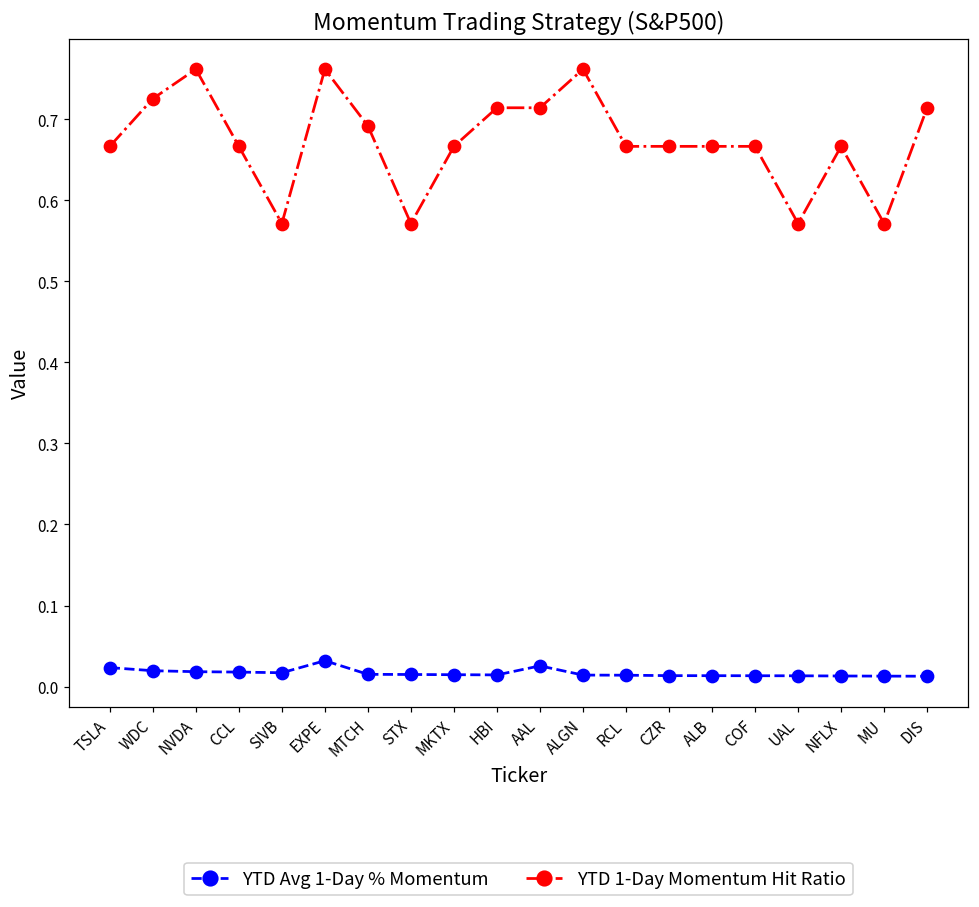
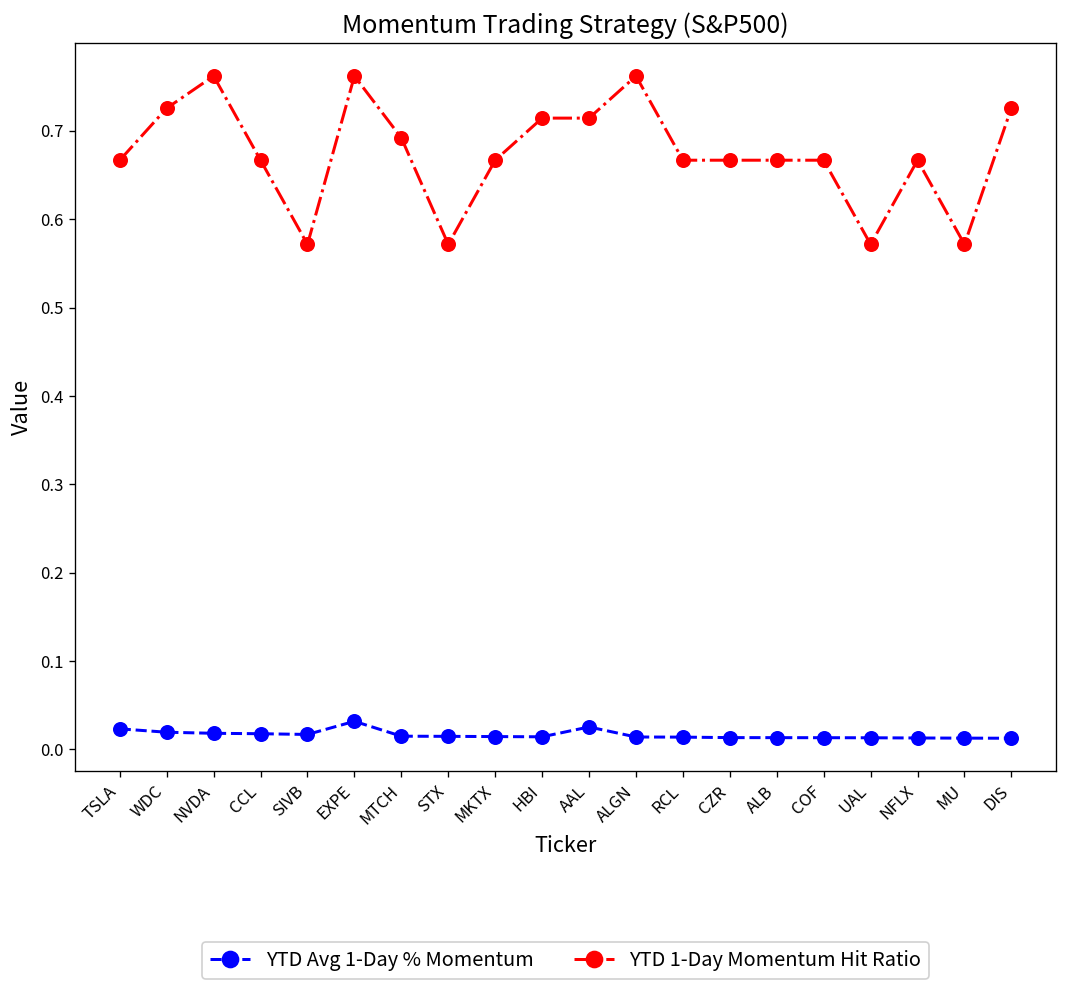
YTD 1-Day Momentum Hit Ratio, DIS: 0.71 -> 0.73
